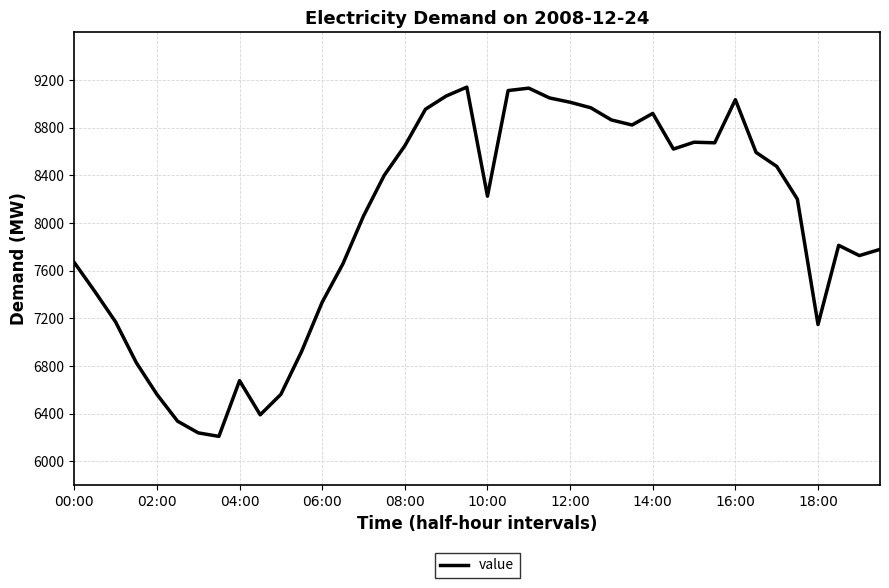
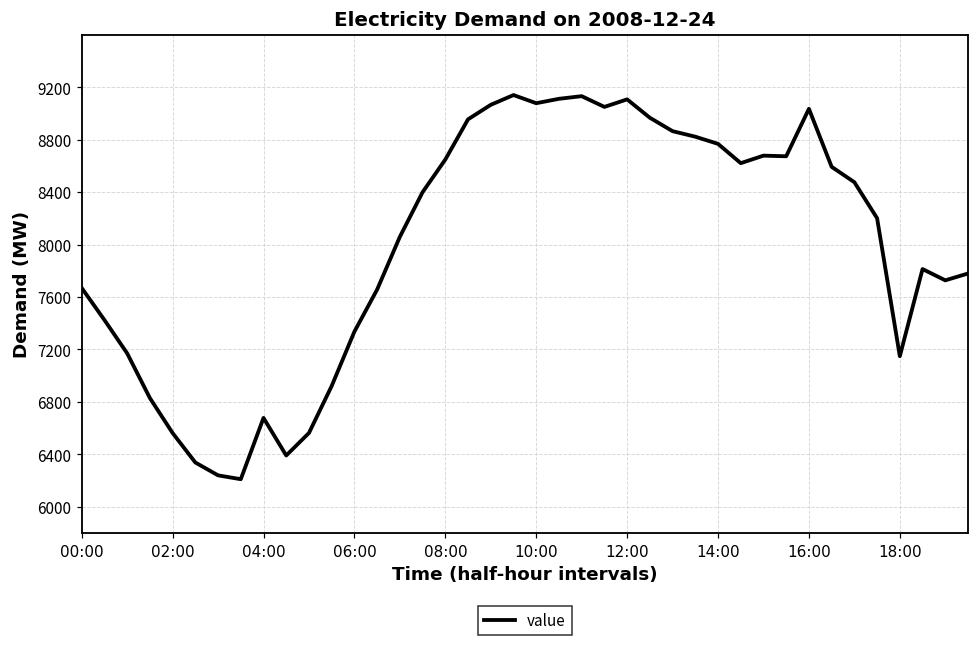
10:00: 8230 -> 9080
12:00: 9010 -> 9110
14:00: 8920 -> 8770
